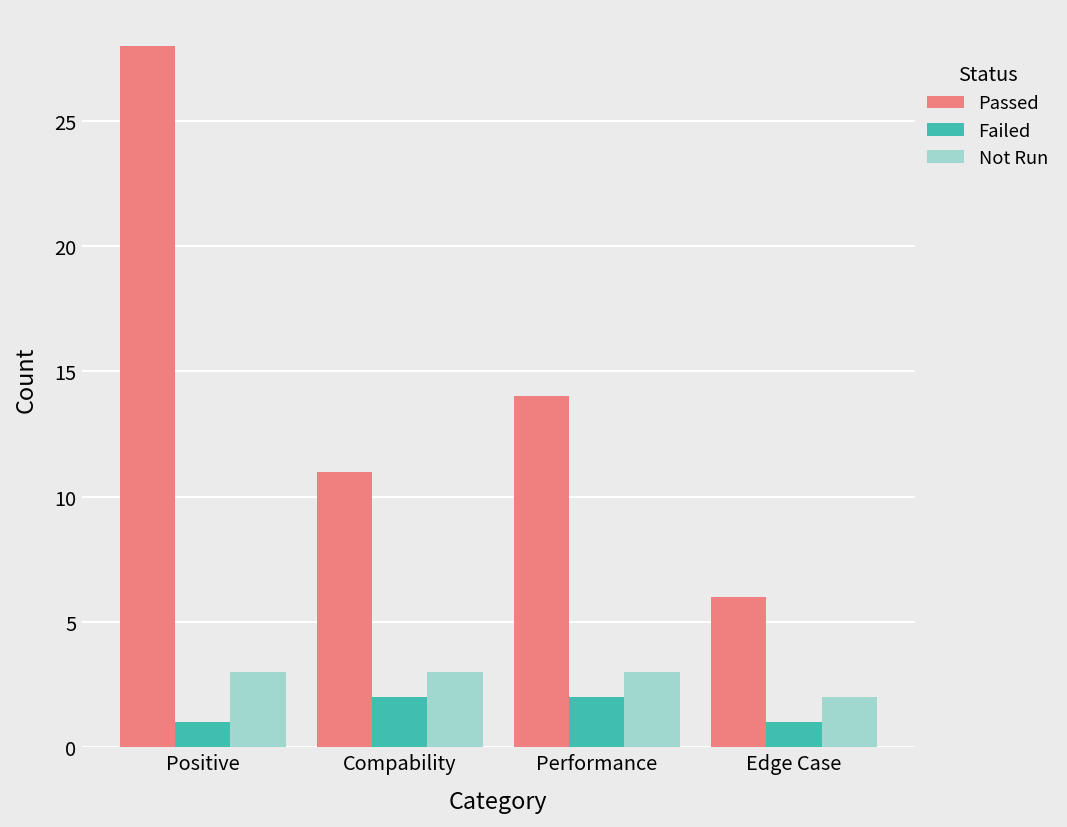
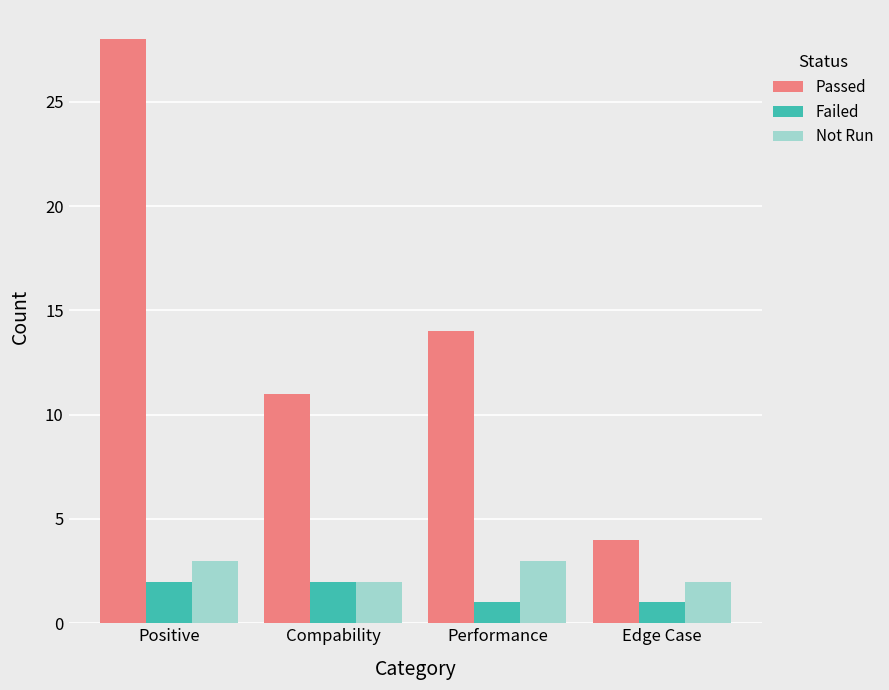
Failed, Positive: 1 -> 2
Not Run, Compability: 3 -> 2
Failed, Performance: 2 -> 1
Passed, Edge Case: 6 -> 4
